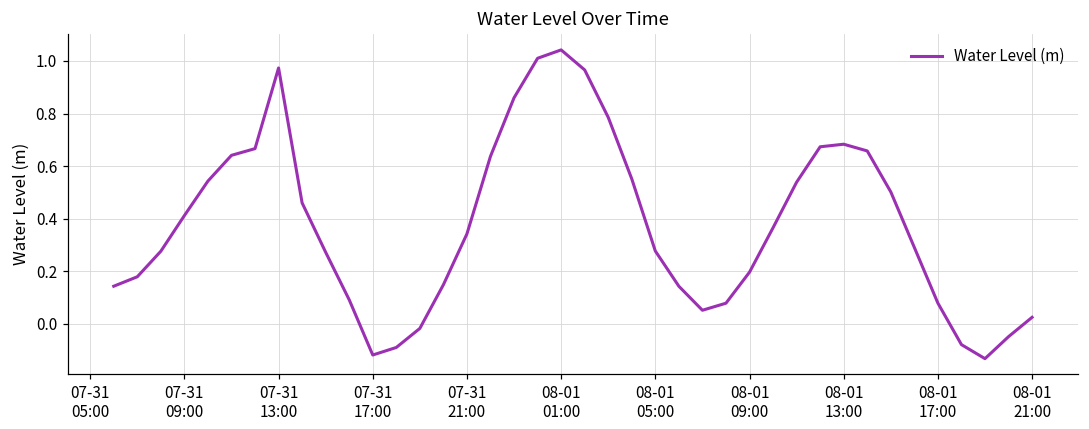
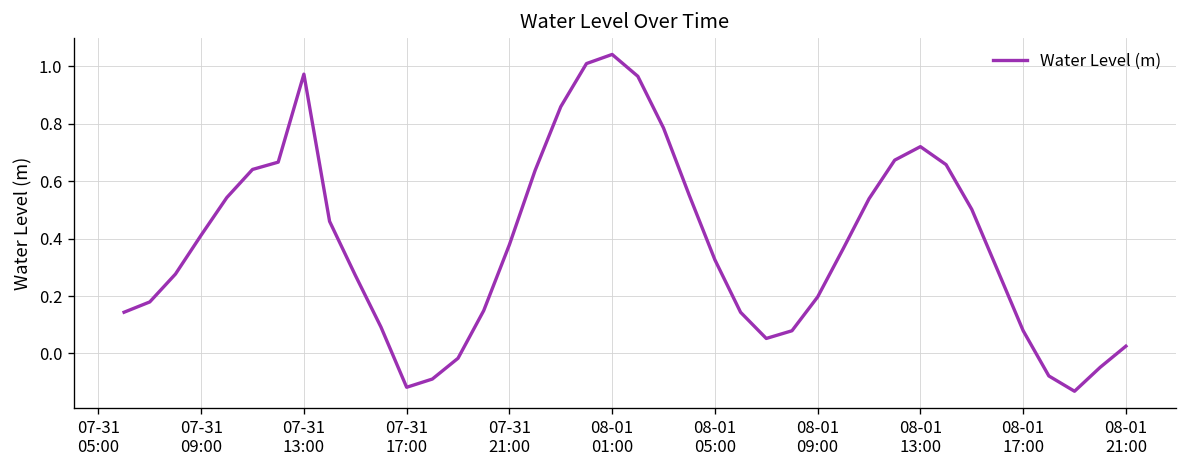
07-31 21:00: 0.34 -> 0.38
08-01 05:00: 0.28 -> 0.33
08-01 13:00: 0.68 -> 0.72
